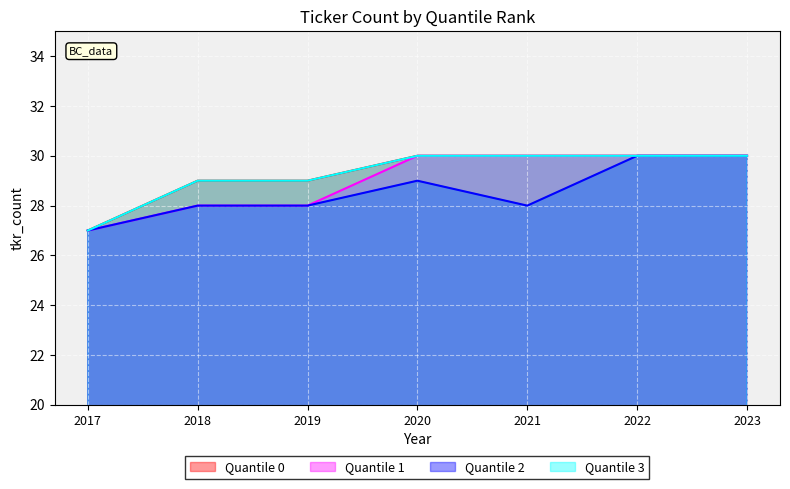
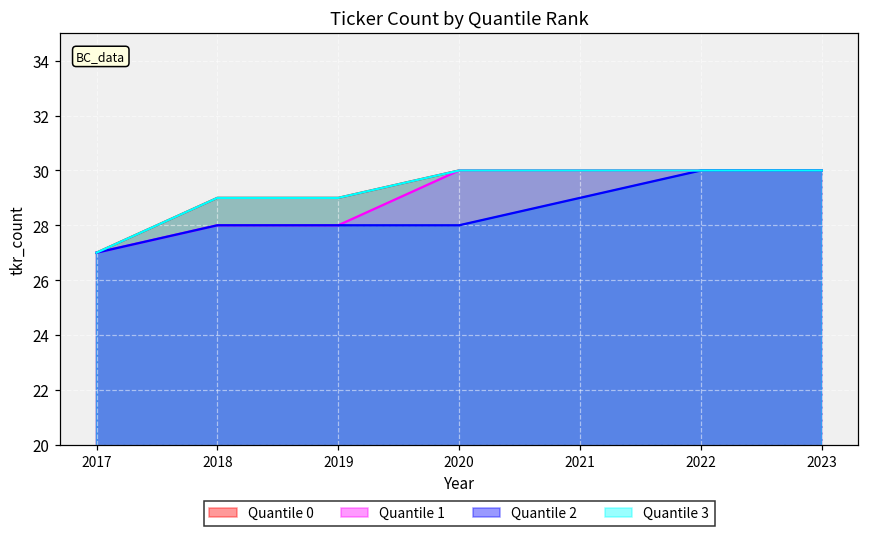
Quantile 2, 2020: 29 -> 28
Quantile 2, 2021: 28 -> 29
